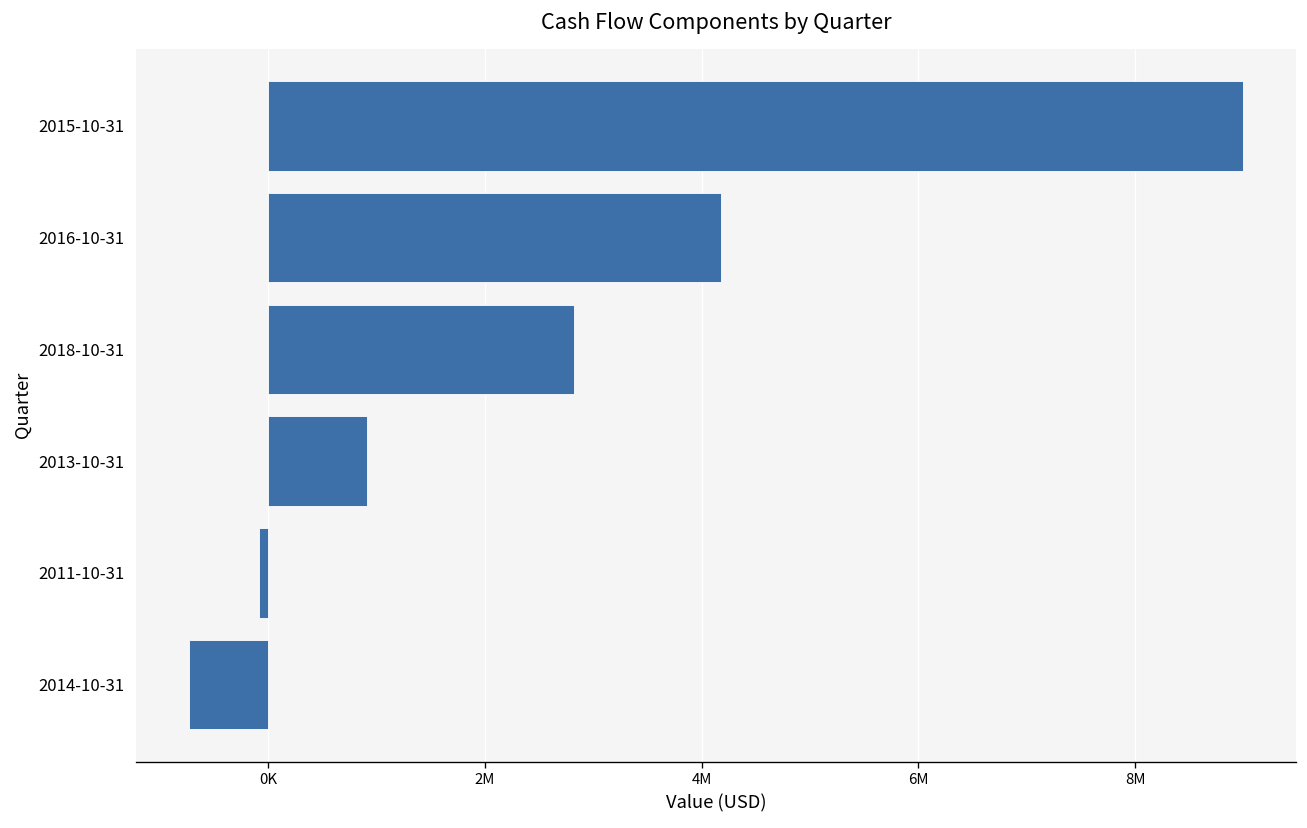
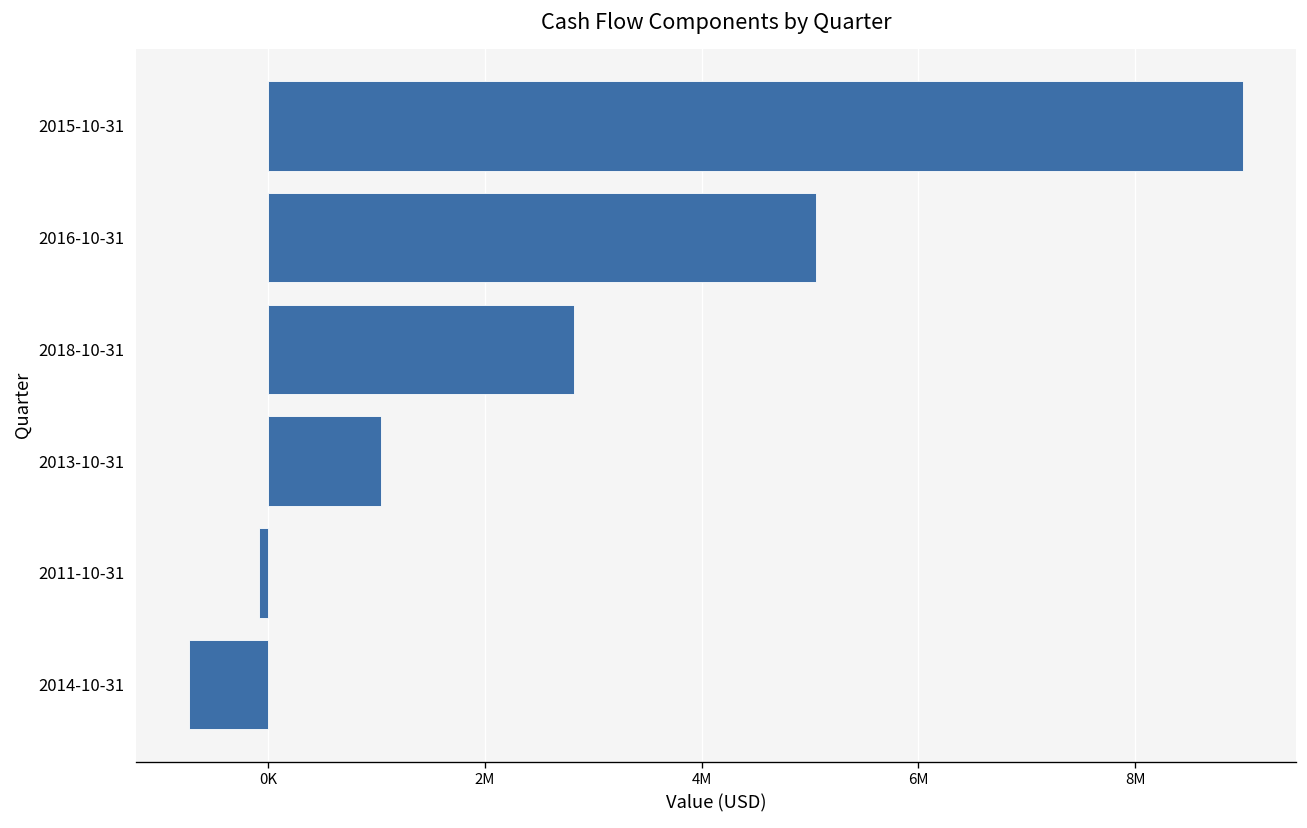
2016-10-31: 4200000 -> 5100000
2013-10-31: 900000 -> 1000000
